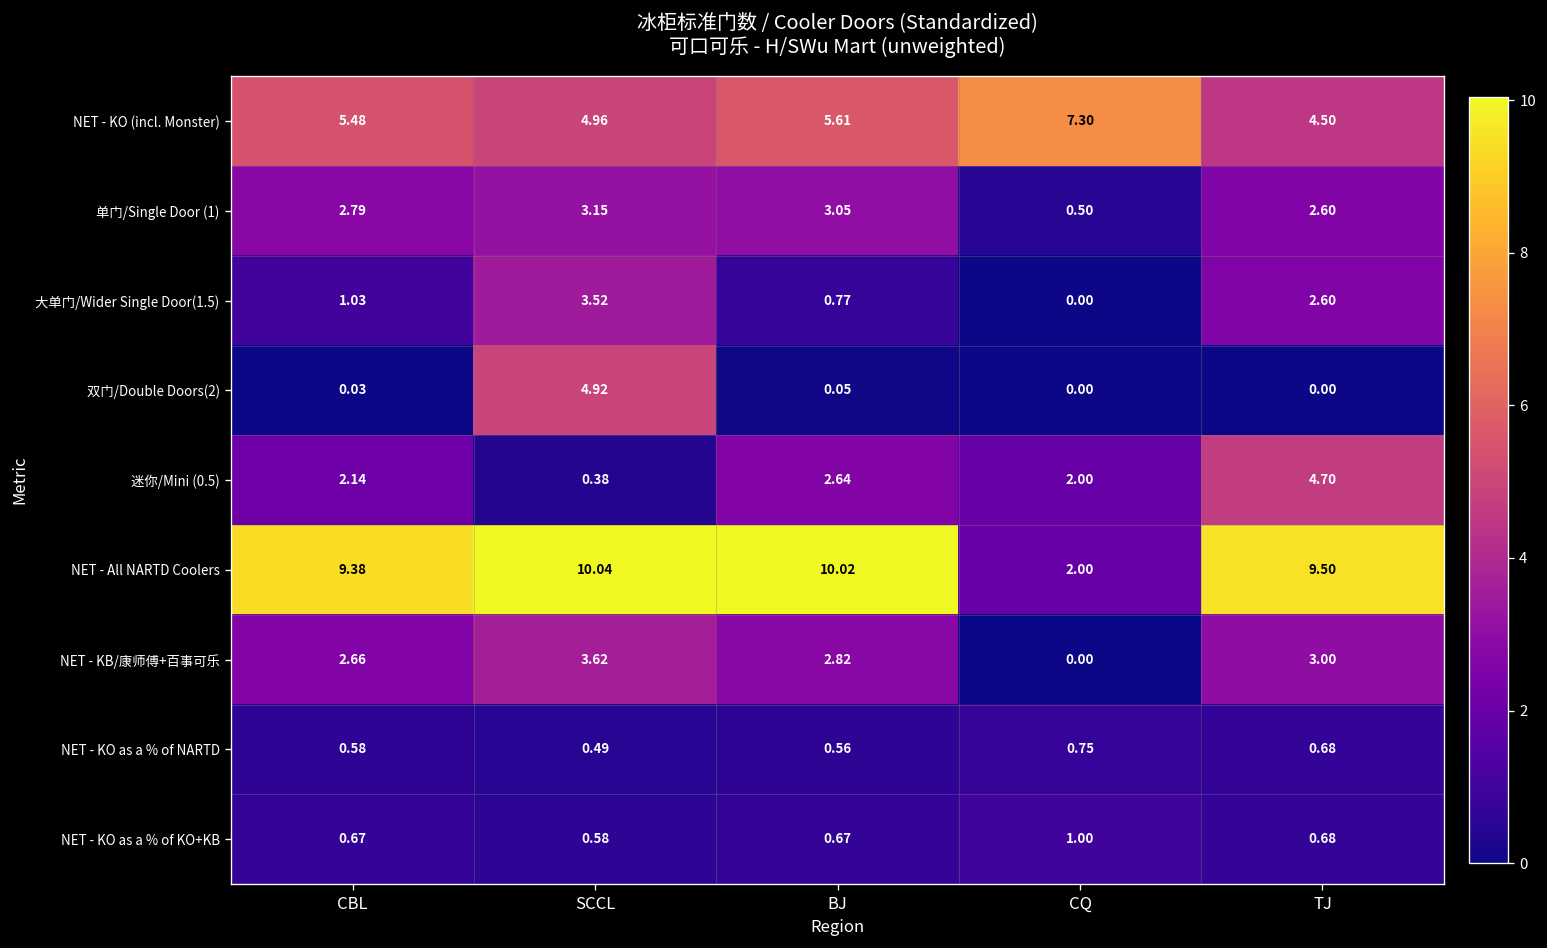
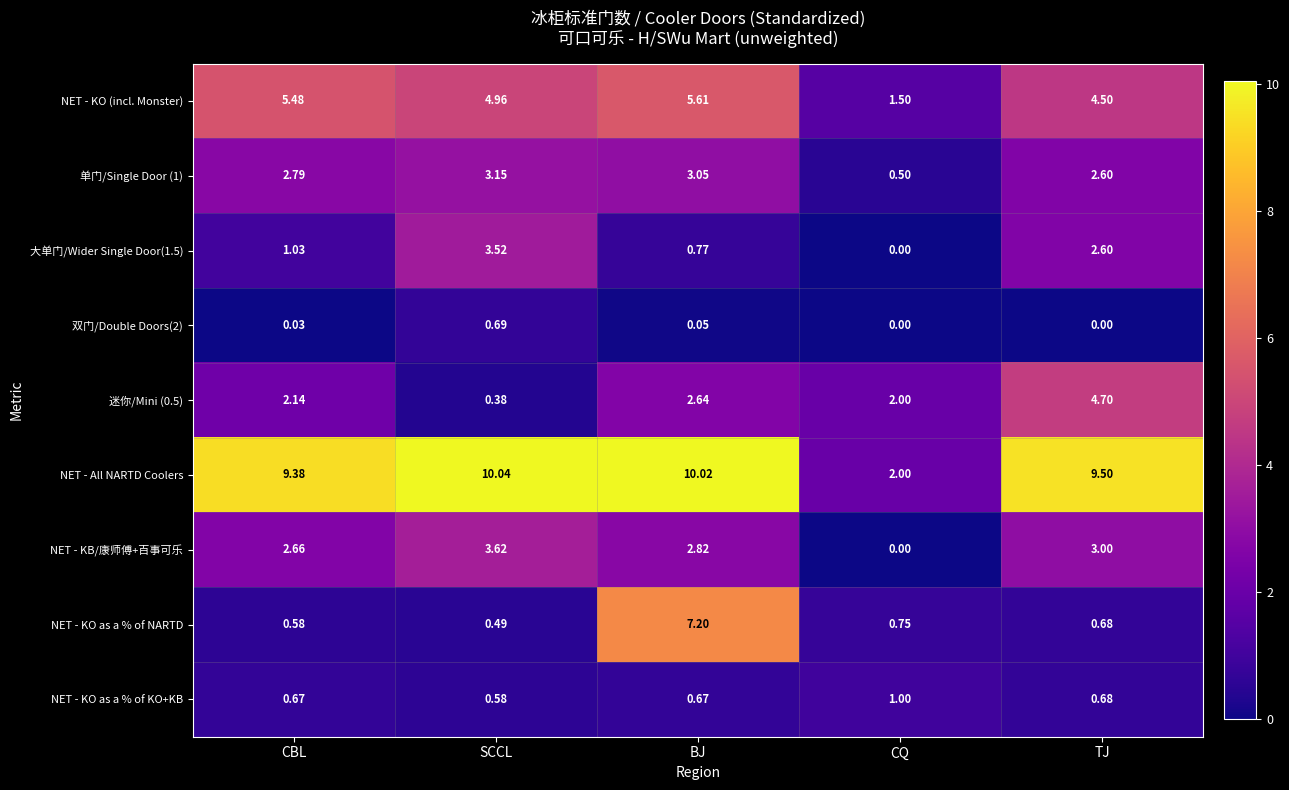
NET - KO (incl. Monster), CQ: 7.30 -> 1.50
双门/Double Doors(2), SCCL: 4.92 -> 0.69
NET - KO as a % of NARTD, BJ: 0.56 -> 7.20
